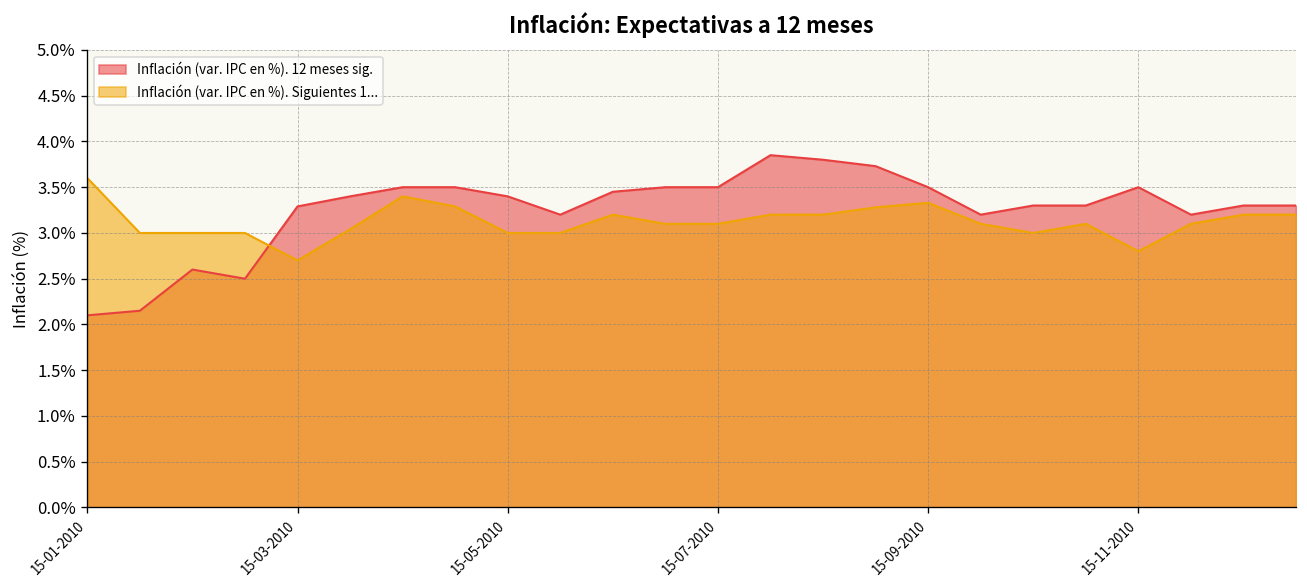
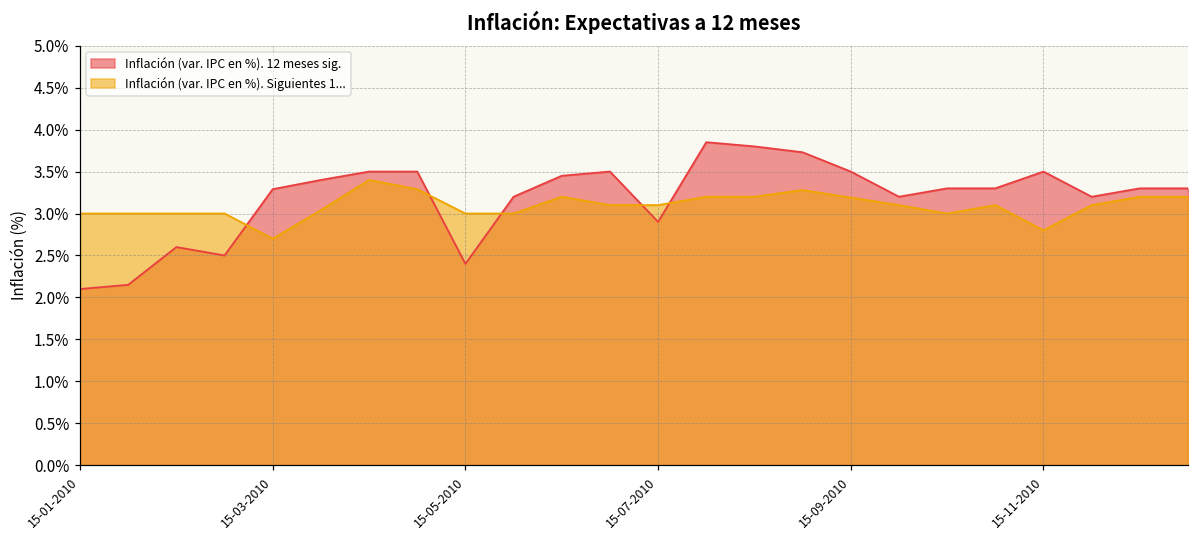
Inflación (var. IPC en %). Siguientes 1..., 15-01-2010: 3.6% -> 3.0%
Inflación (var. IPC en %). 12 meses sig., 15-05-2010: 3.4% -> 2.4%
Inflación (var. IPC en %). 12 meses sig., 15-07-2010: 3.5% -> 2.9%
Inflación (var. IPC en %). Siguientes 1..., 15-09-2010: 3.3% -> 3.2%
